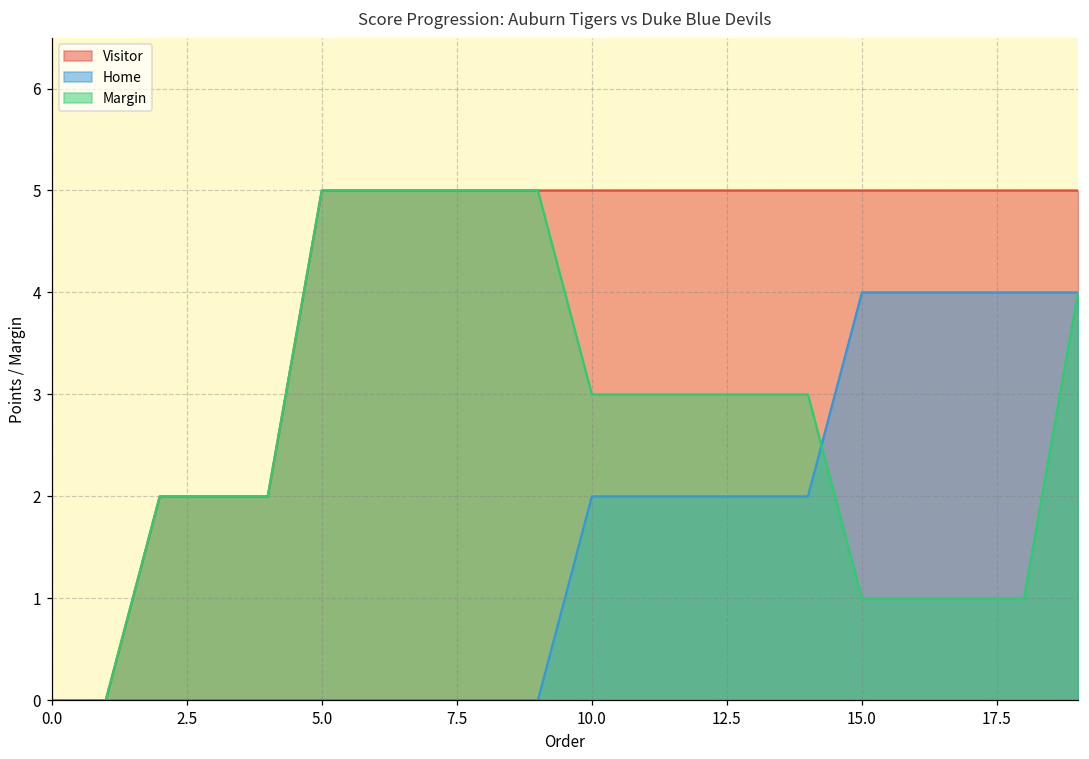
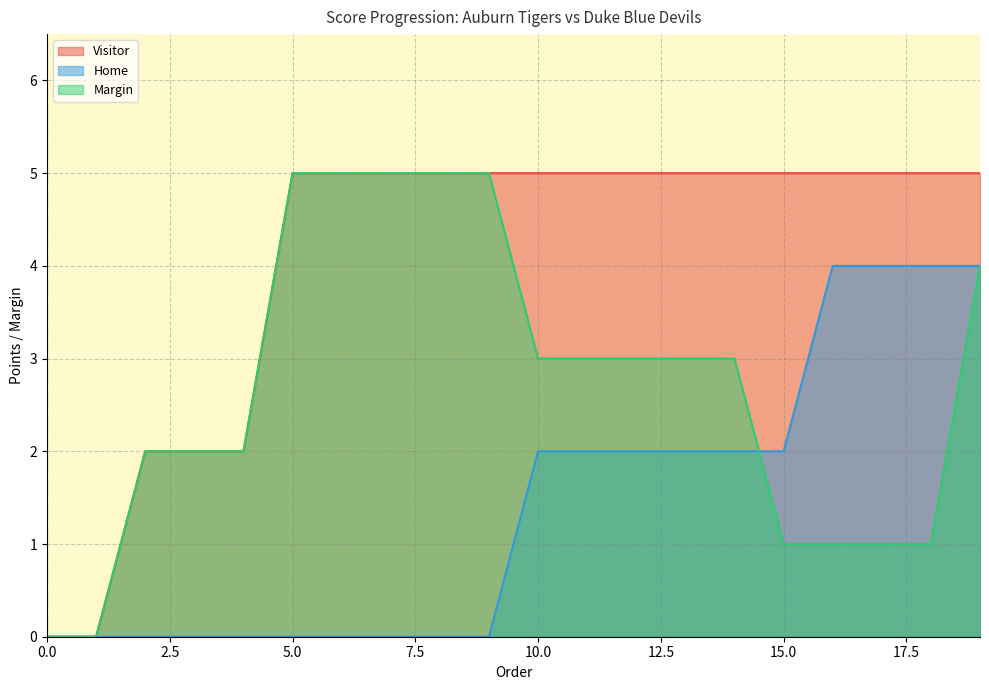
Home, 15.0: 4 -> 2
